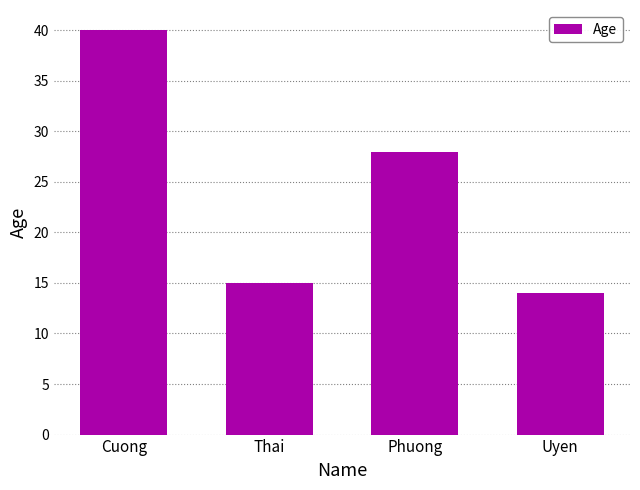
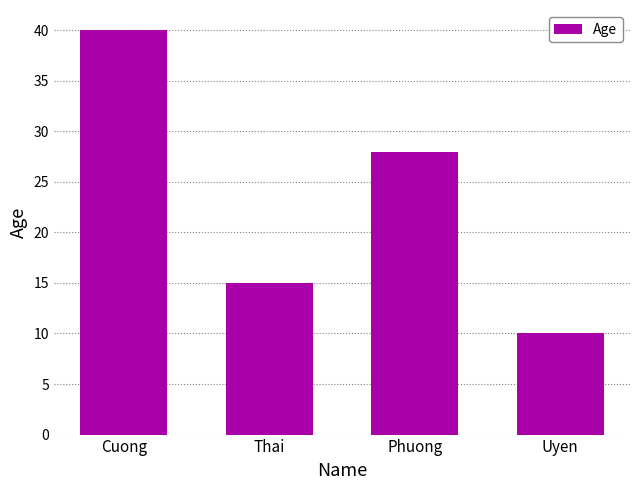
Uyen: 14 -> 10
